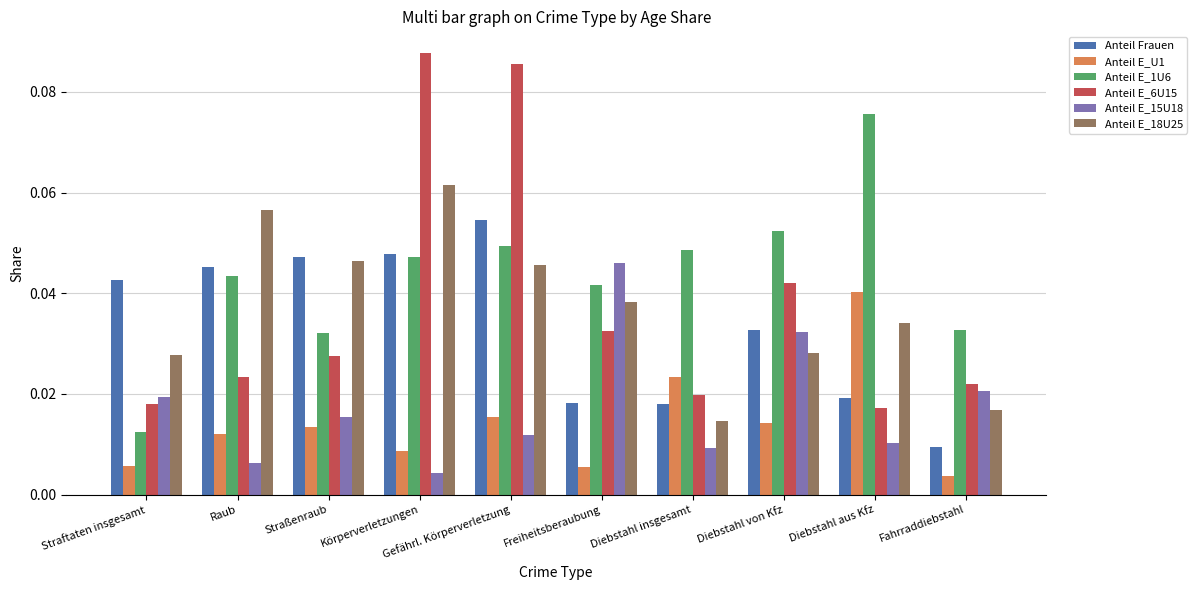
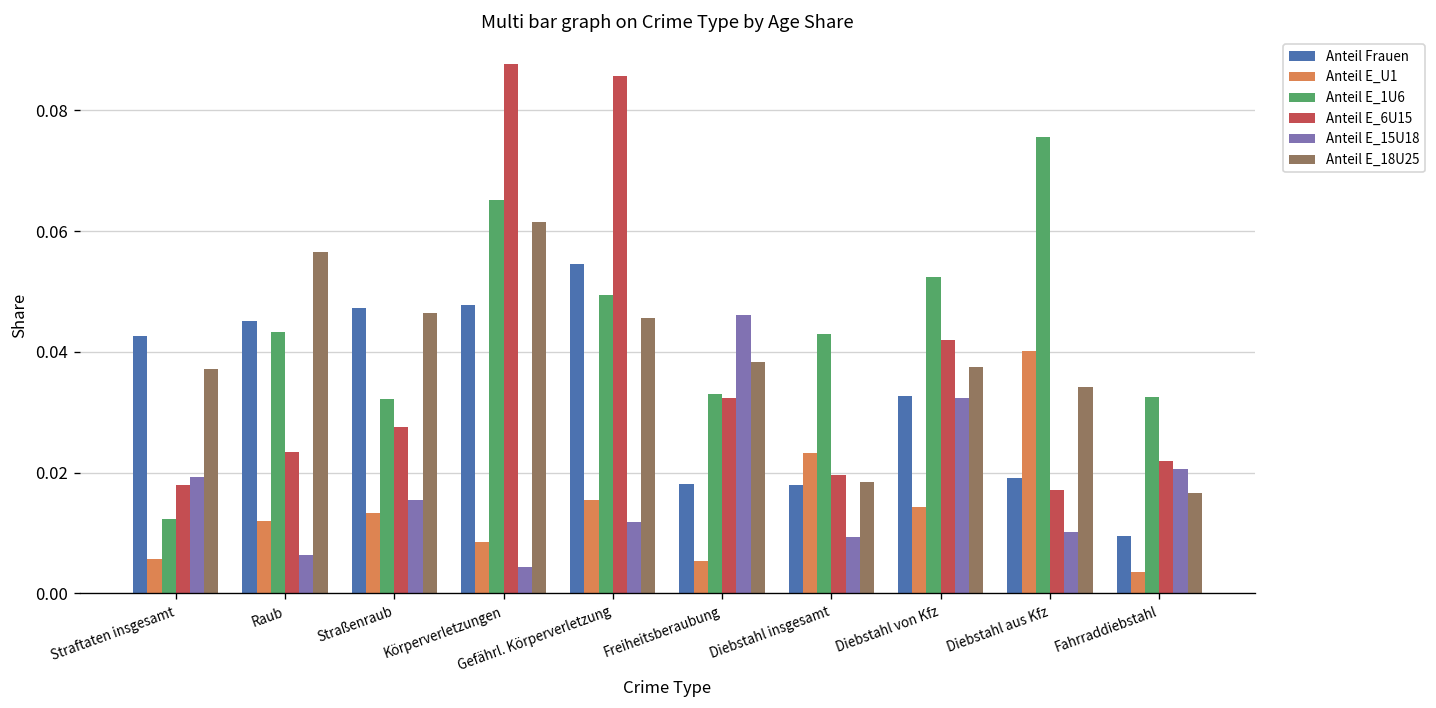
Anteil E_18U25, Straftaten insgesamt: 0.028 -> 0.037
Anteil E_1U6, Körperverletzungen: 0.047 -> 0.065
Anteil E_1U6, Freiheitsberaubung: 0.042 -> 0.033
Anteil E_1U6, Diebstahl insgesamt: 0.049 -> 0.043
Anteil E_18U25, Diebstahl insgesamt: 0.015 -> 0.018
Anteil E_18U25, Diebstahl von Kfz: 0.028 -> 0.037
